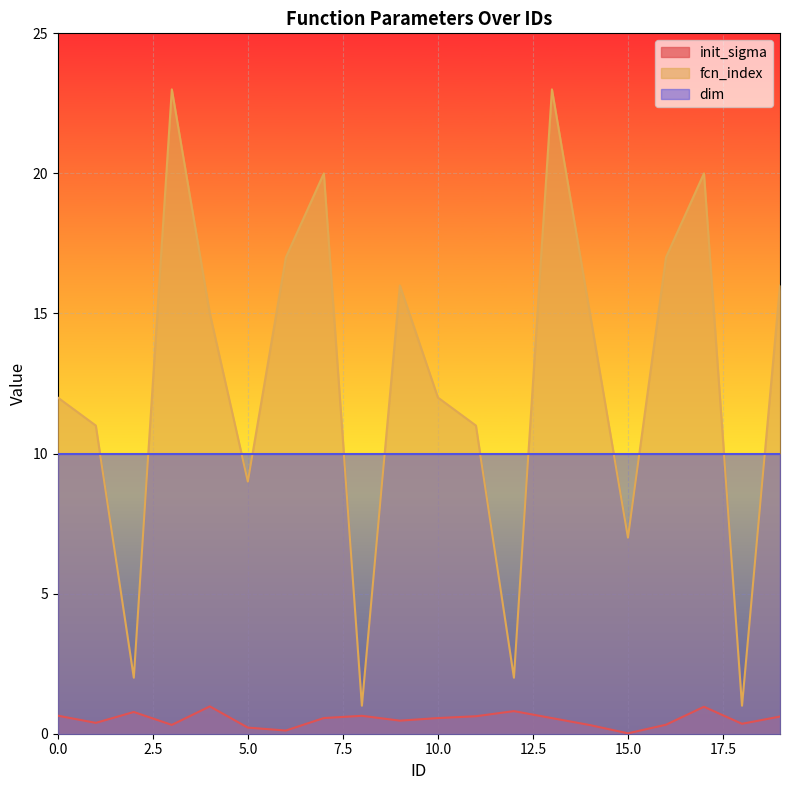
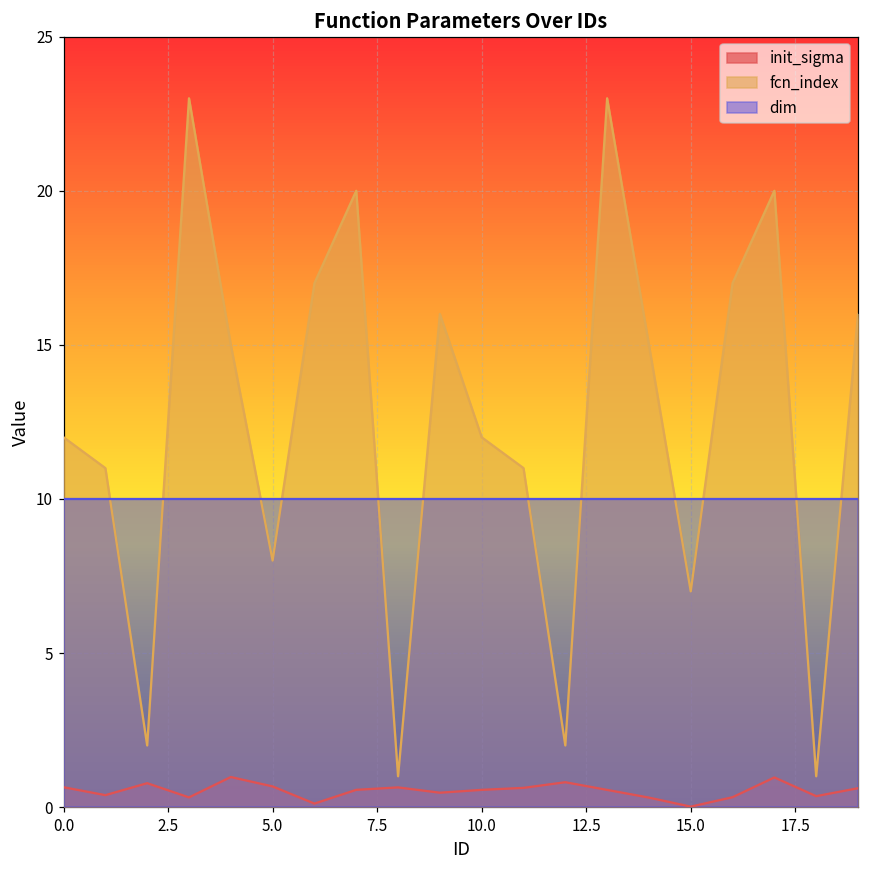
init_sigma, 5.0: 0.2 -> 0.7
fcn_index, 5.0: 9 -> 8
